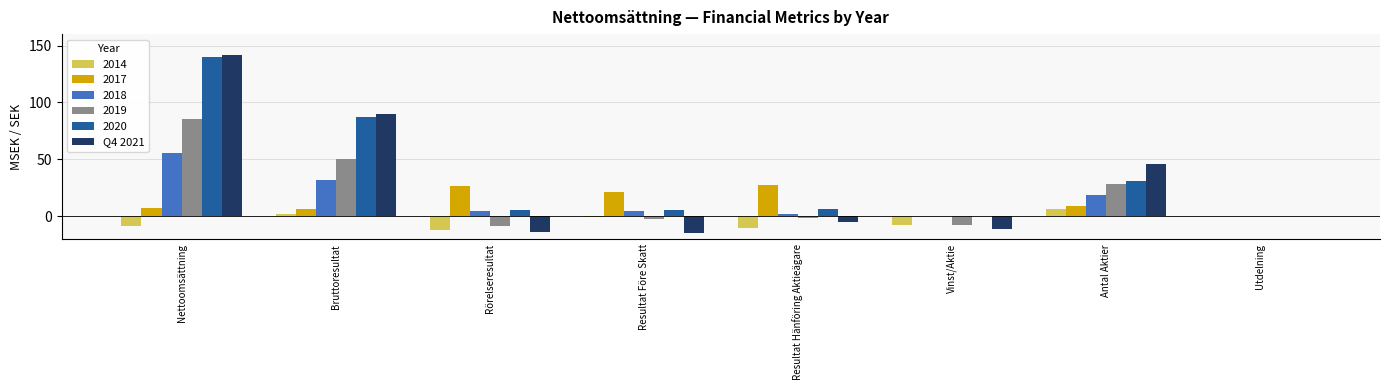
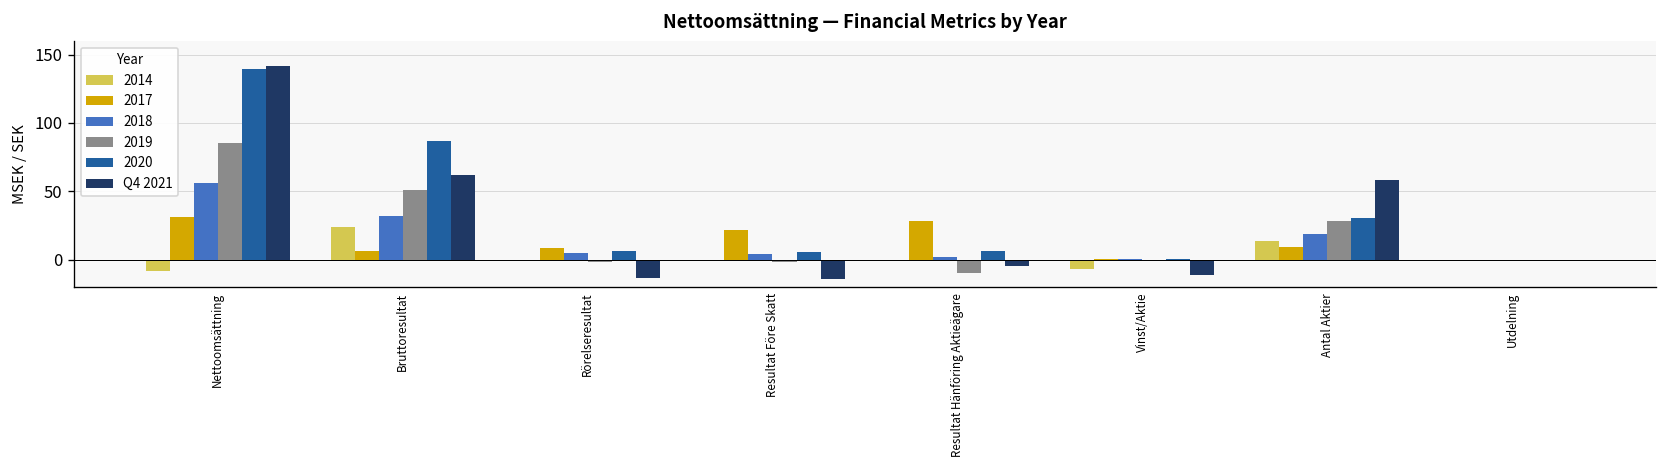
2017, Nettoomsättning: 7 -> 31
2014, Bruttoresultat: 2 -> 24
Q4 2021, Bruttoresultat: 90 -> 62
2014, Rörelseresultat: -12 -> 0
2017, Rörelseresultat: 27 -> 9
2019, Rörelseresultat: -9 -> -2
2014, Resultat Hänföring Aktieägare: -10 -> 0
2019, Resultat Hänföring Aktieägare: -2 -> -9
2019, Vinst/Aktie: -7 -> 0
2014, Antal Aktier: 6 -> 14
Q4 2021, Antal Aktier: 46 -> 58
